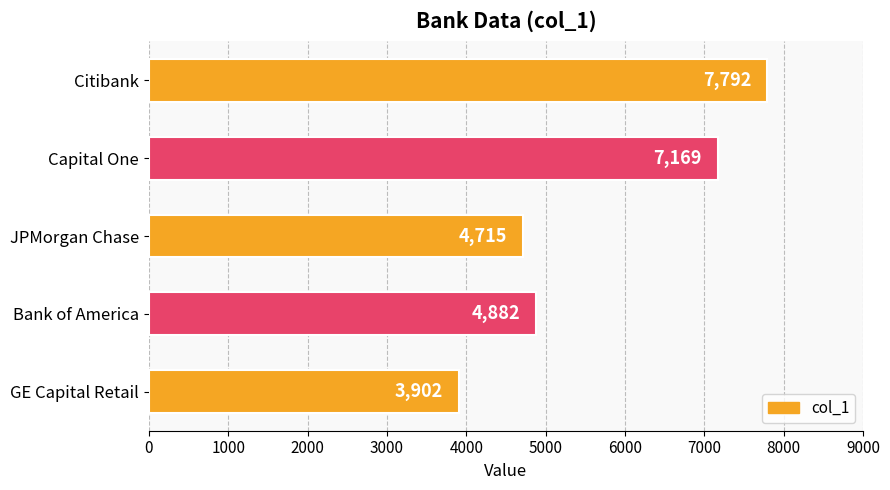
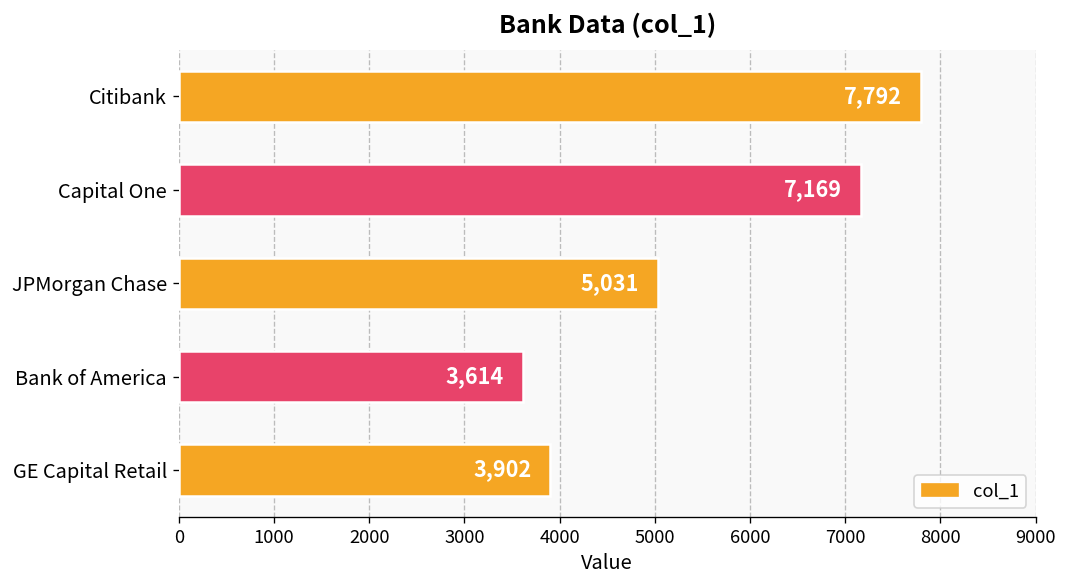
JPMorgan Chase: 4,715 -> 5,031
Bank of America: 4,882 -> 3,614
